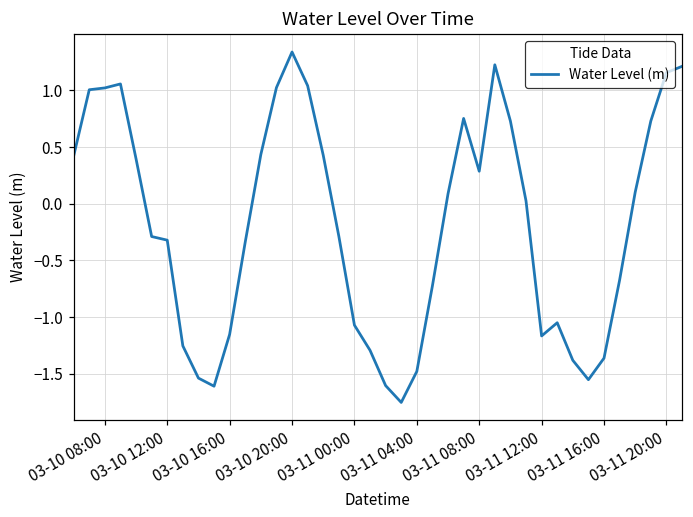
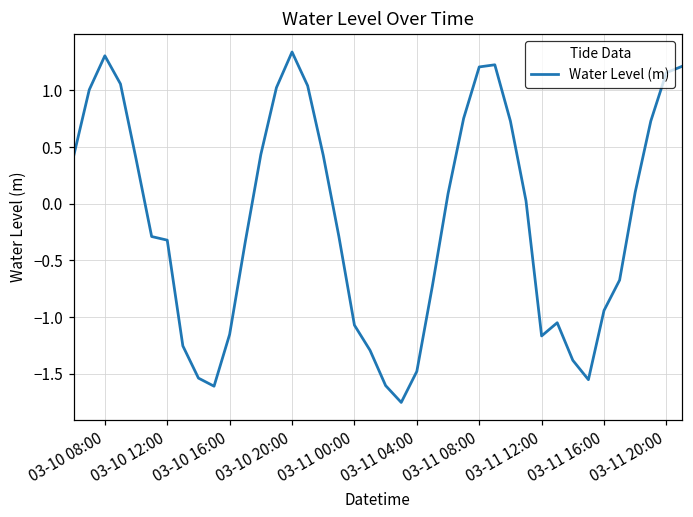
03-10 08:00: 1.02 -> 1.31
03-11 08:00: 0.29 -> 1.21
03-11 16:00: -1.36 -> -0.94
